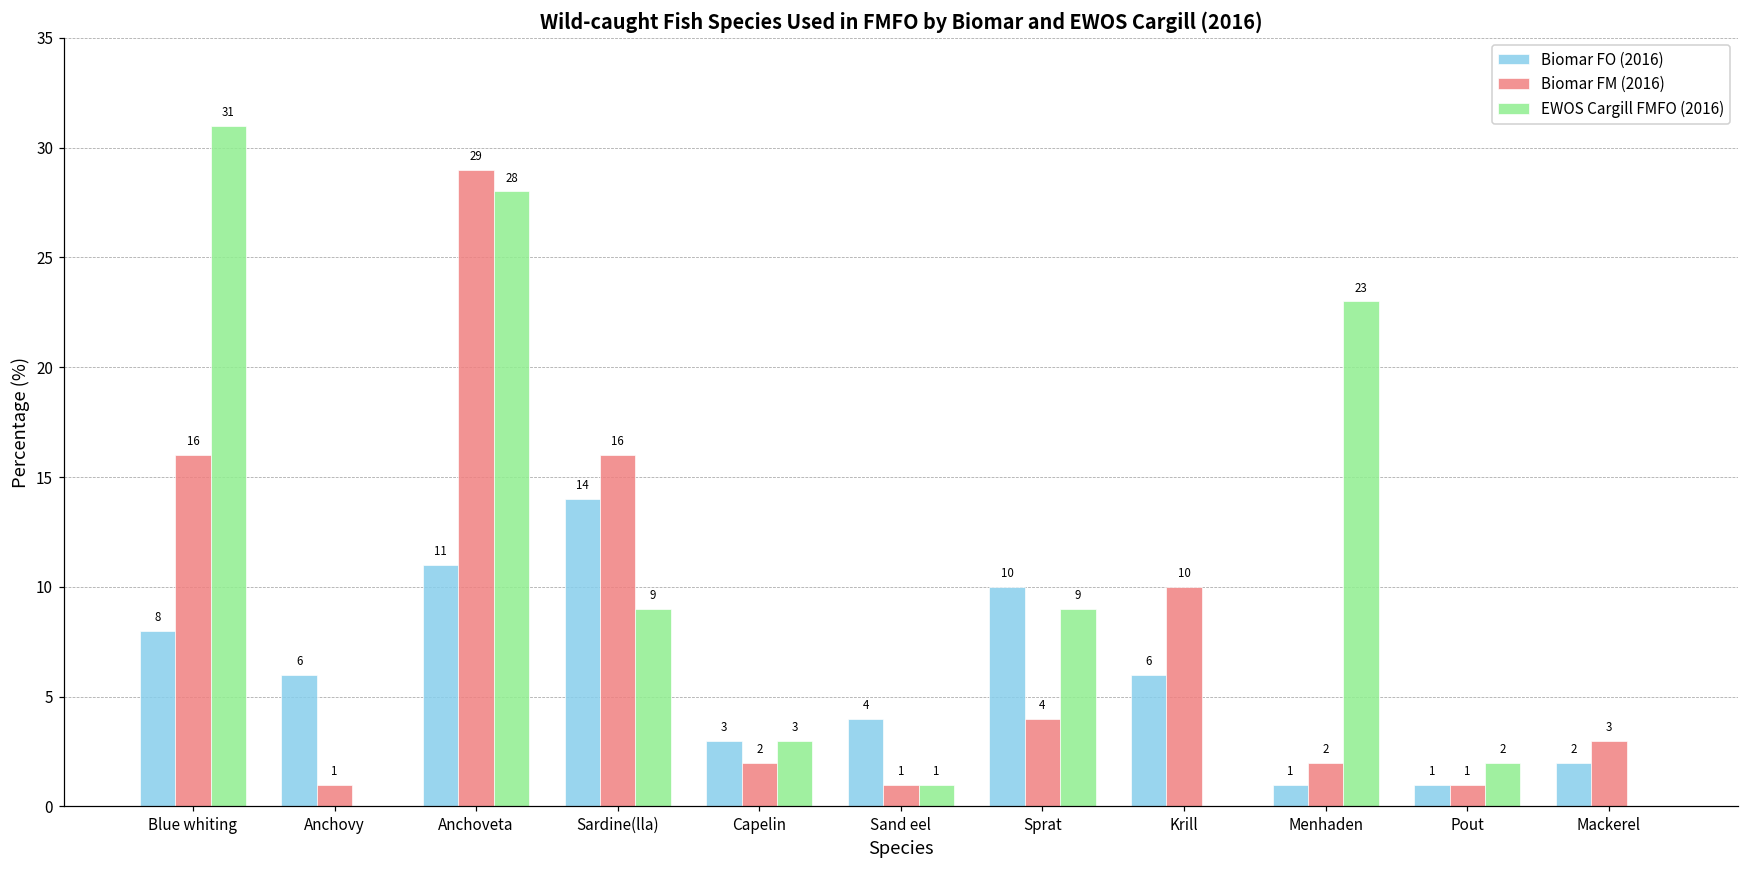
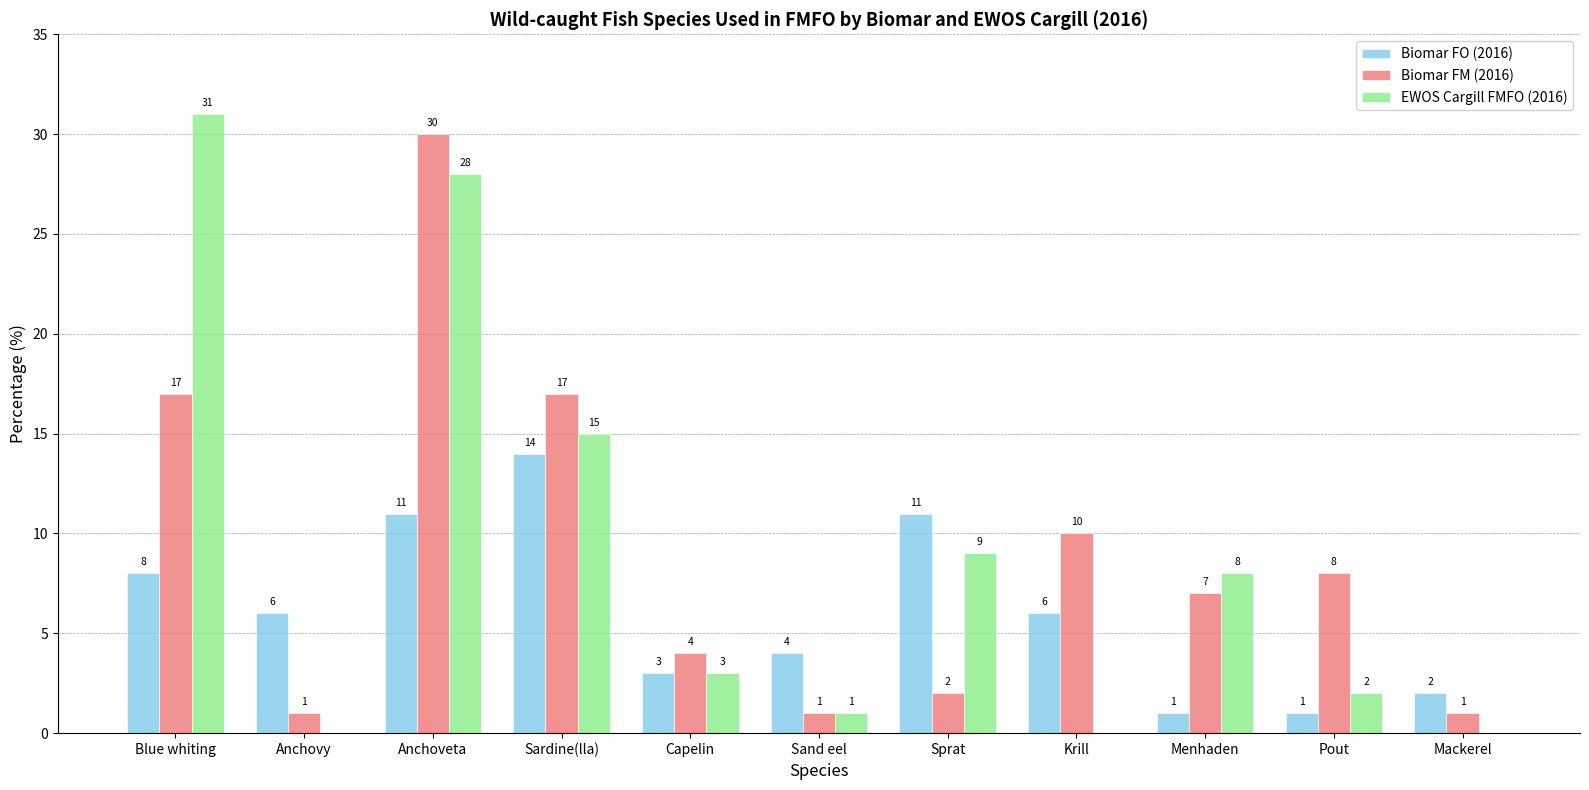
Biomar FM (2016), Blue whiting: 16 -> 17
Biomar FM (2016), Anchoveta: 29 -> 30
Biomar FM (2016), Sardine(lla): 16 -> 17
EWOS Cargill FMFO (2016), Sardine(lla): 9 -> 15
Biomar FM (2016), Capelin: 2 -> 4
Biomar FO (2016), Sprat: 10 -> 11
Biomar FM (2016), Sprat: 4 -> 2
Biomar FM (2016), Menhaden: 2 -> 7
EWOS Cargill FMFO (2016), Menhaden: 23 -> 8
Biomar FM (2016), Pout: 1 -> 8
Biomar FM (2016), Mackerel: 3 -> 1
